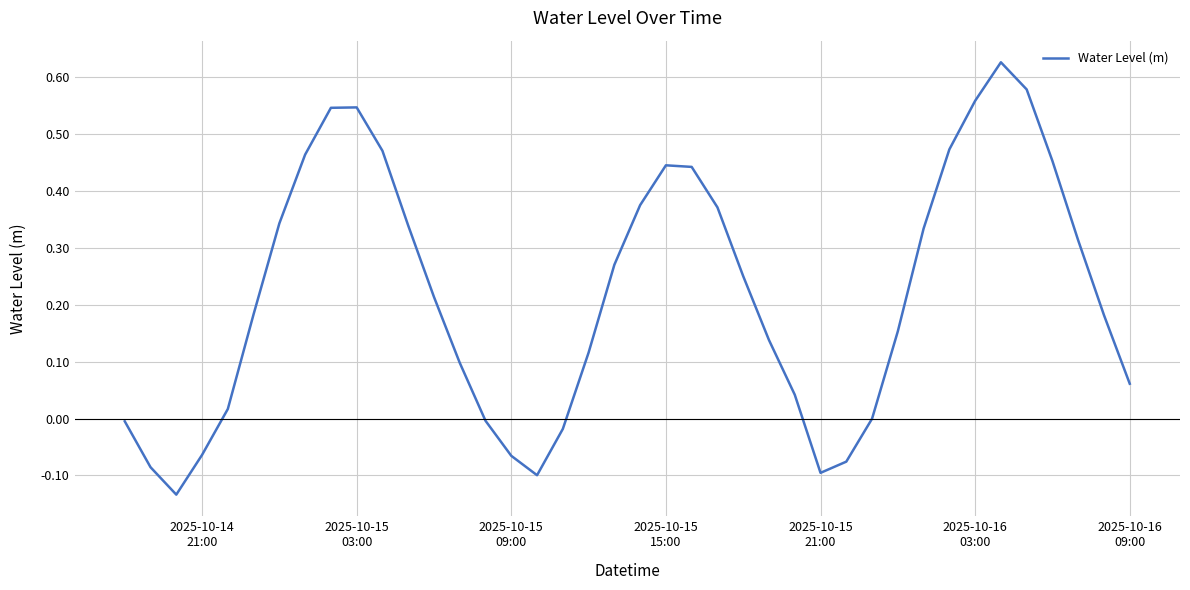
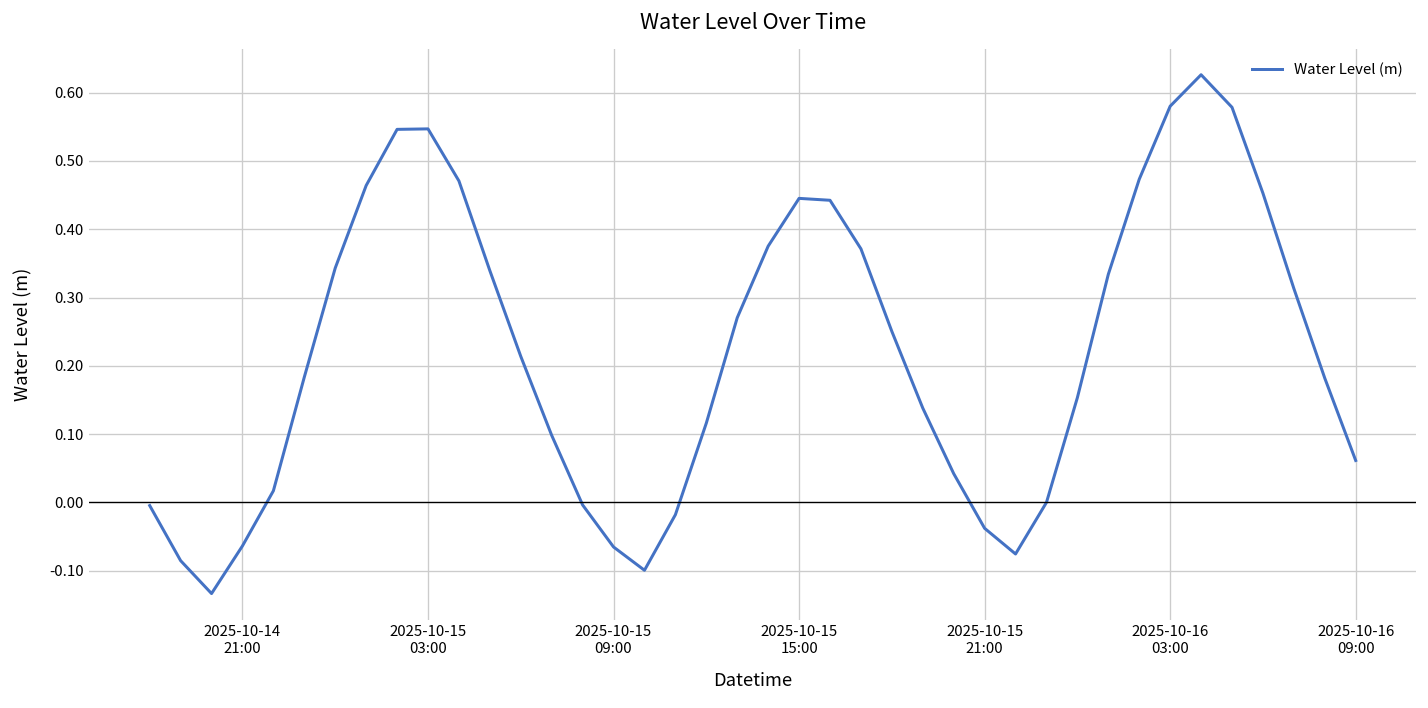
2025-10-15 21:00: -0.10 -> -0.04
2025-10-16 03:00: 0.56 -> 0.58
